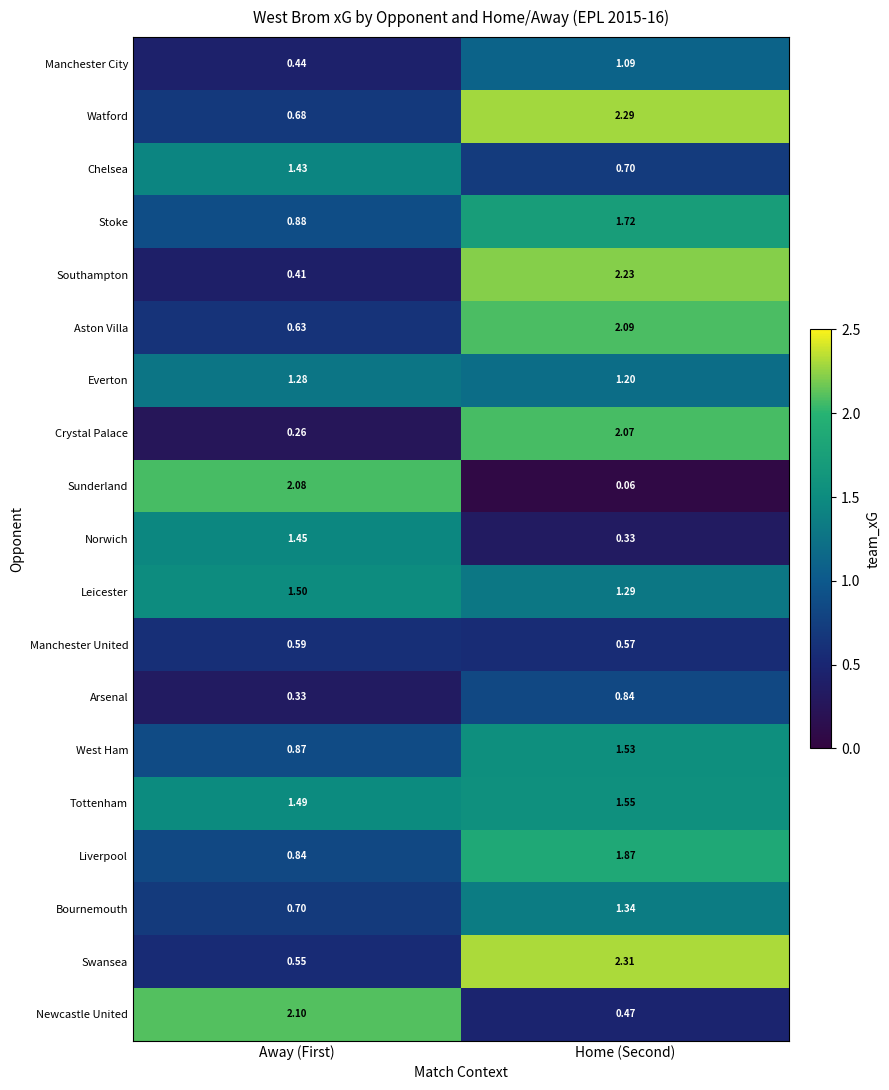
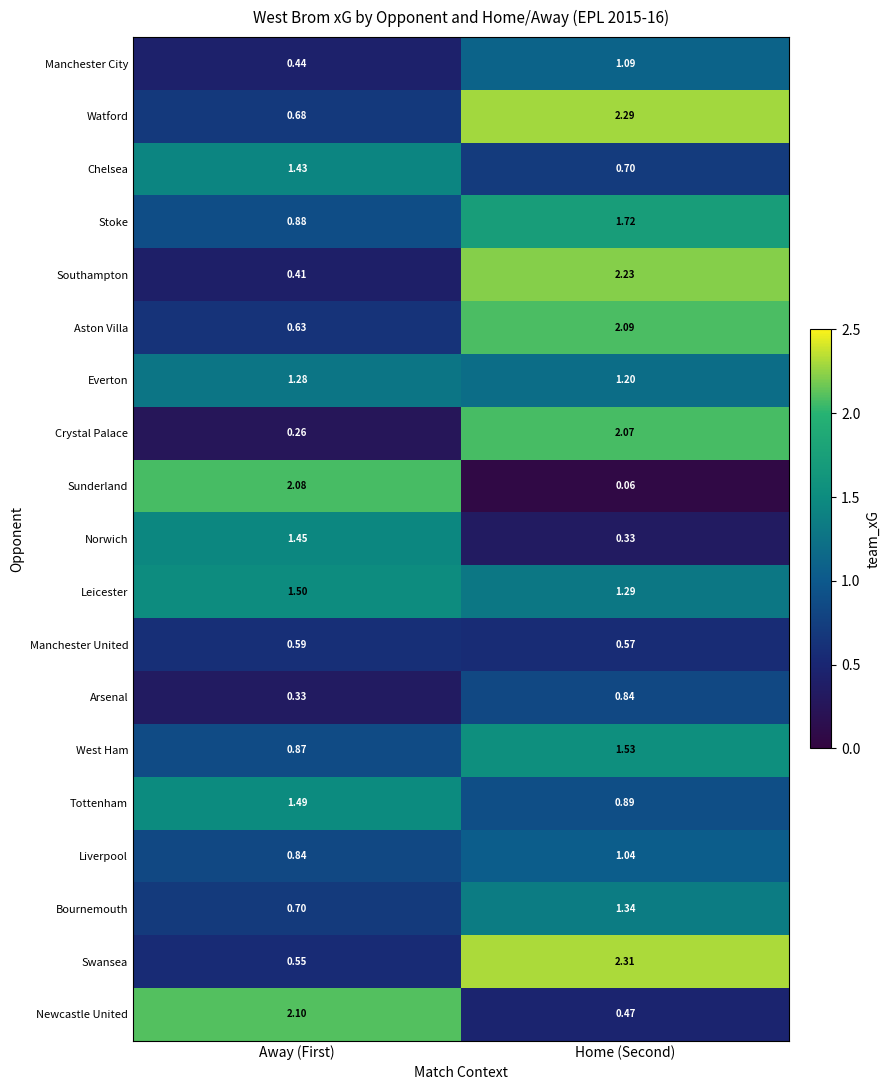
Tottenham, Home (Second): 1.55 -> 0.89
Liverpool, Home (Second): 1.87 -> 1.04
